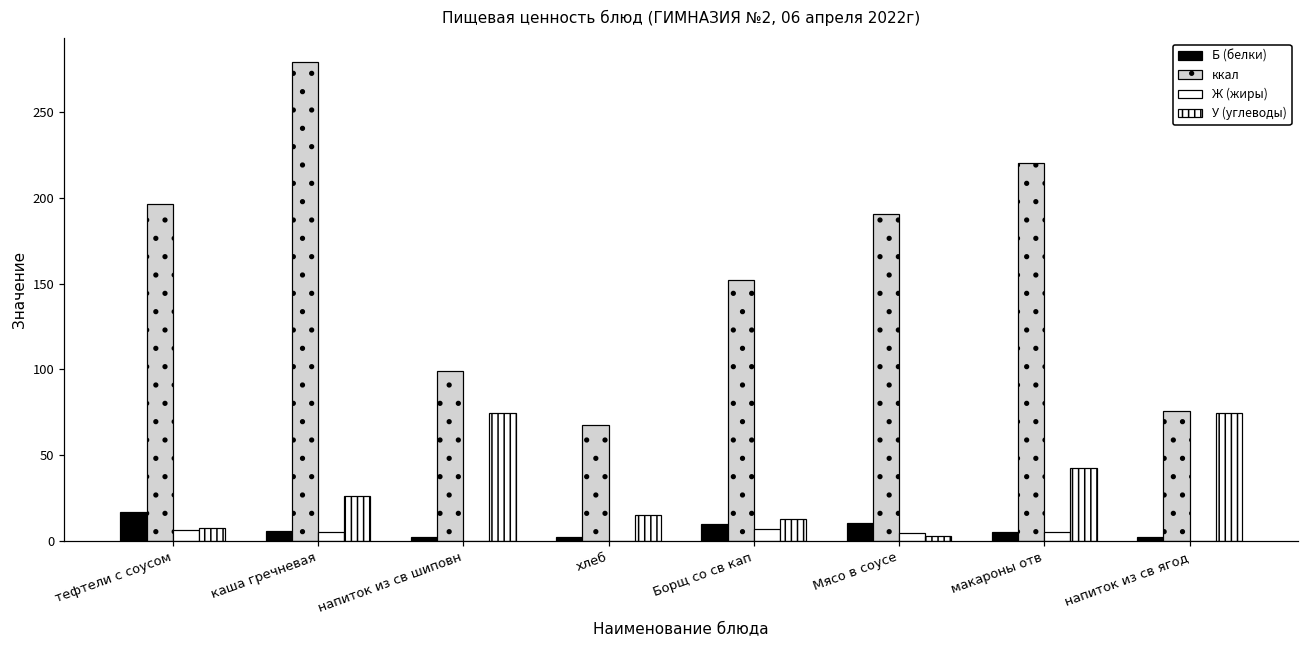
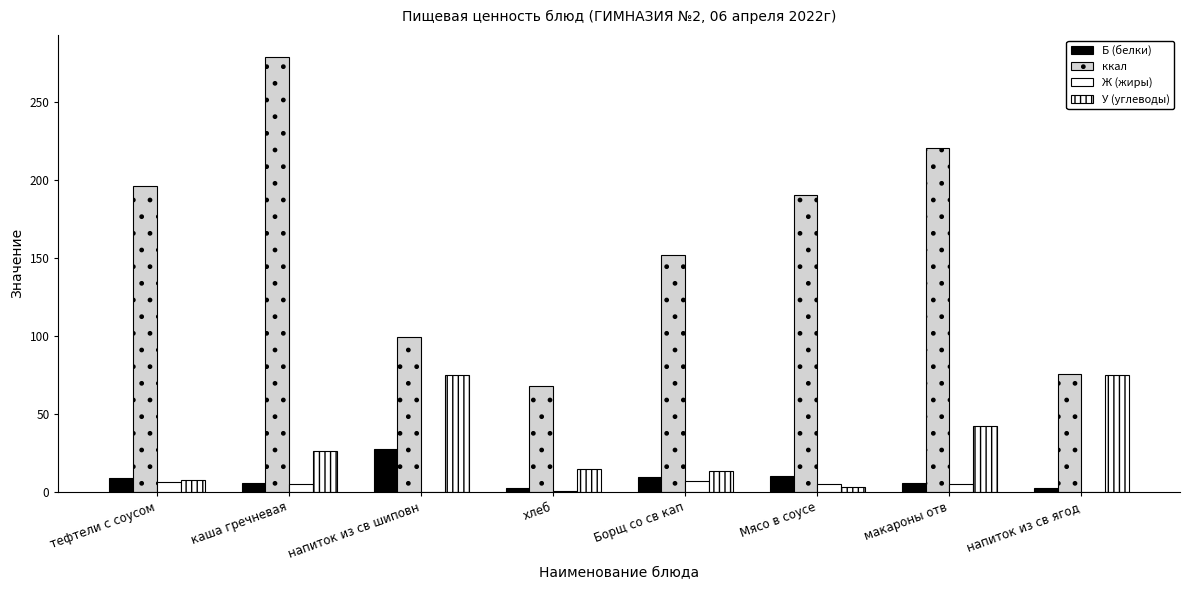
Б (белки), тефтели с соусом: 17 -> 9
Б (белки), напиток из св шиповн: 2 -> 27
